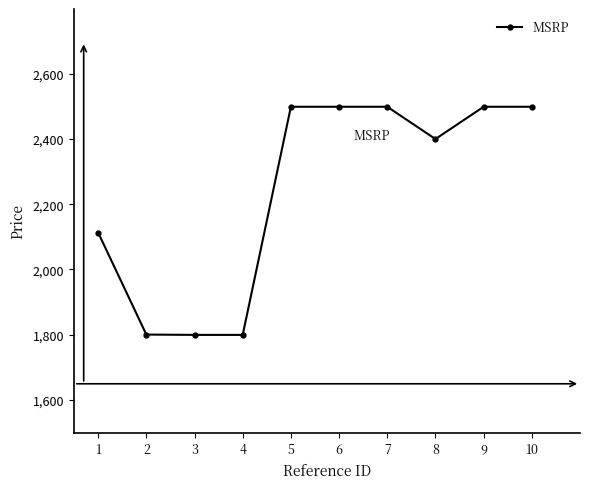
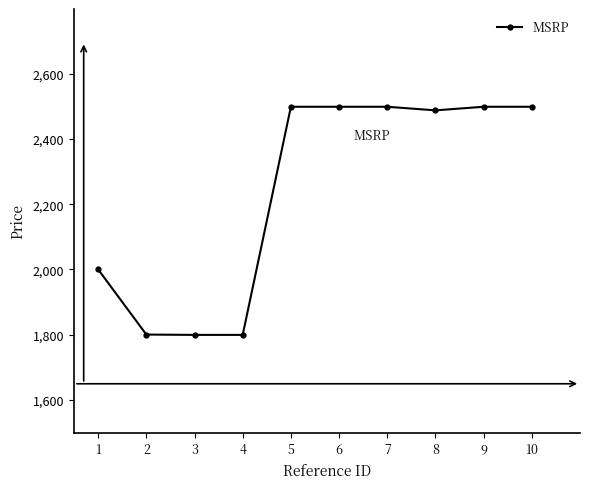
1: 2,110 -> 2,000
8: 2,400 -> 2,490
